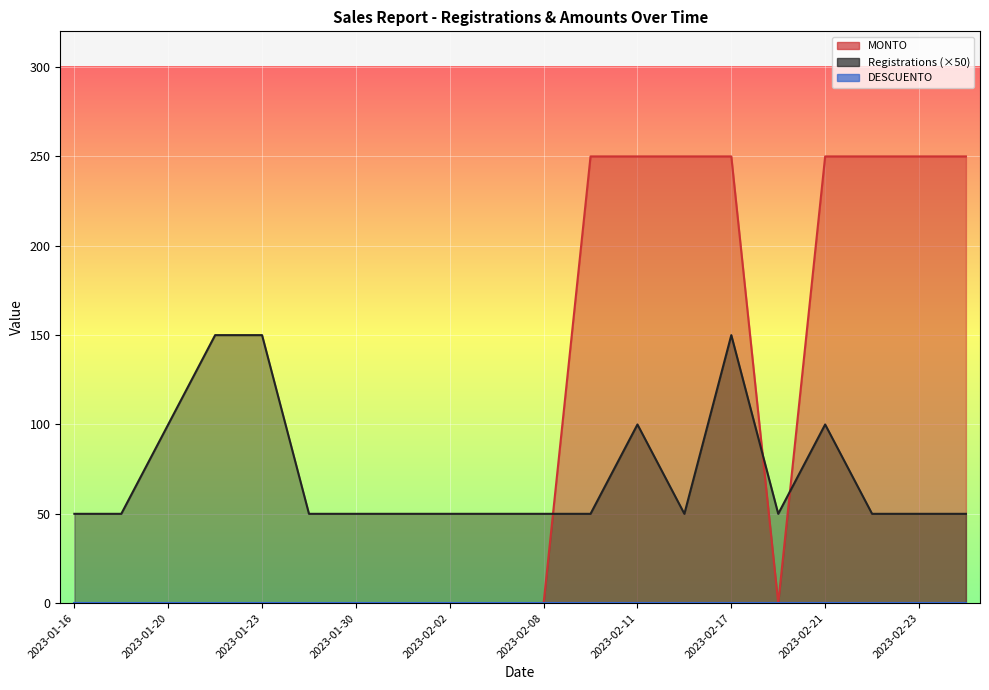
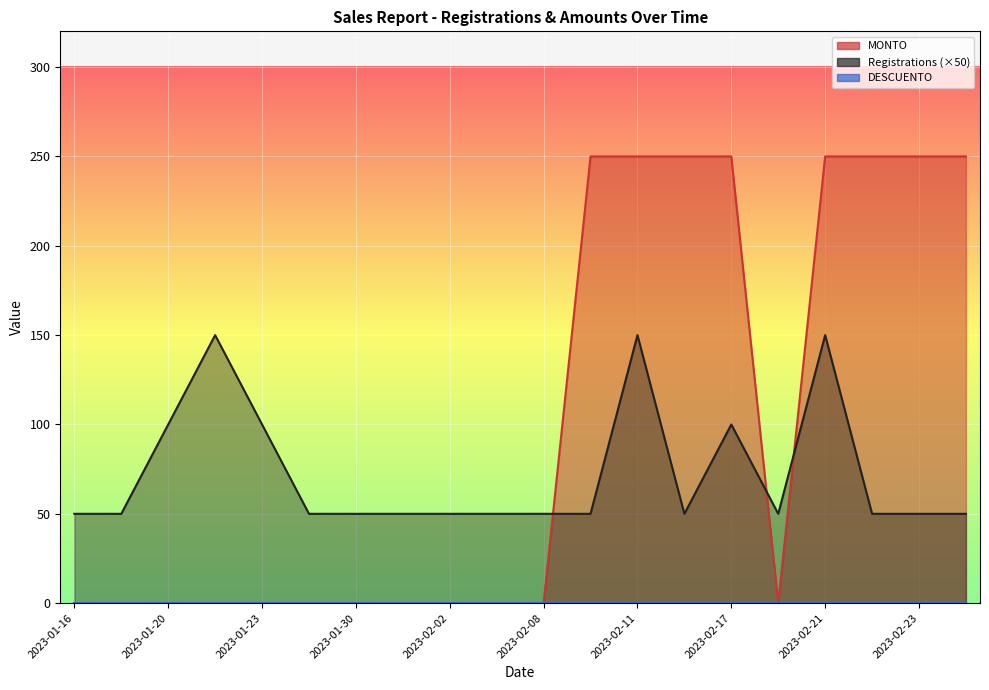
Registrations (×50), 2023-01-23: 150 -> 100
Registrations (×50), 2023-02-11: 100 -> 150
Registrations (×50), 2023-02-17: 150 -> 100
Registrations (×50), 2023-02-21: 100 -> 150
